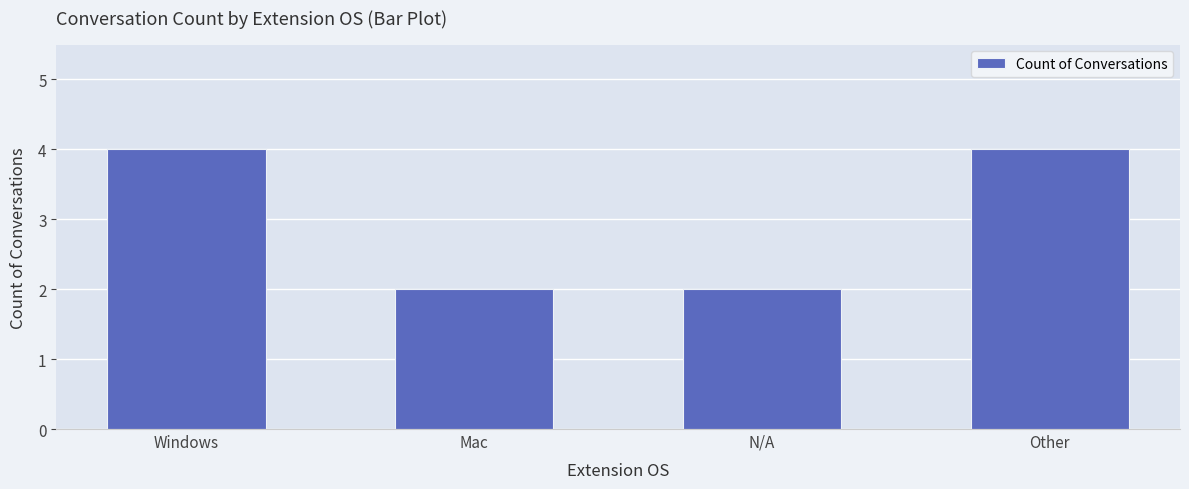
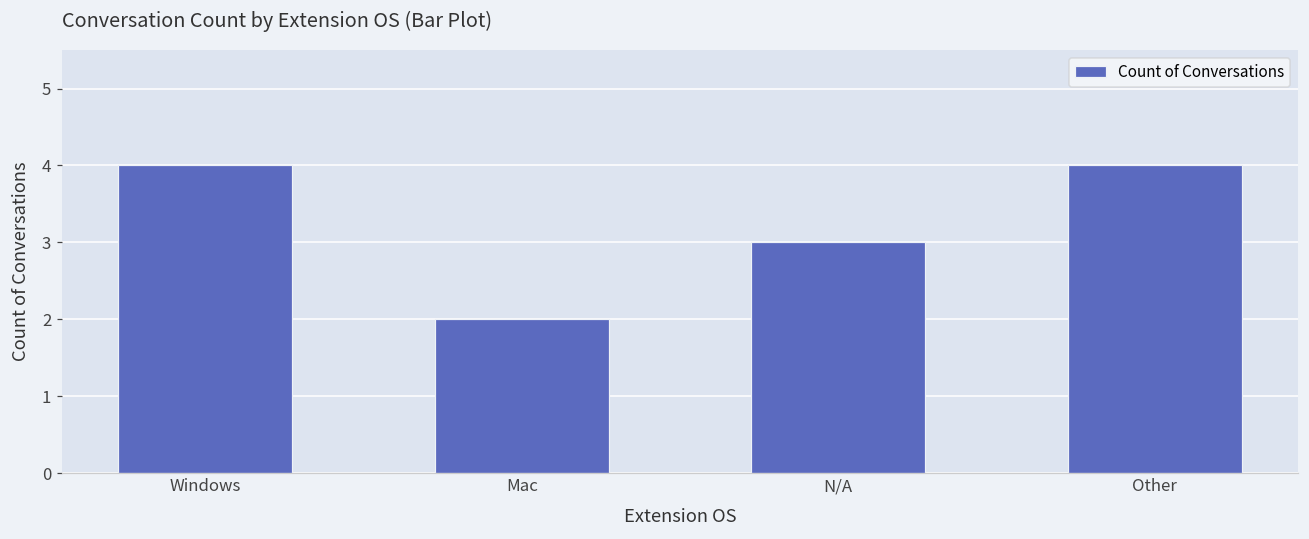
N/A: 2 -> 3
